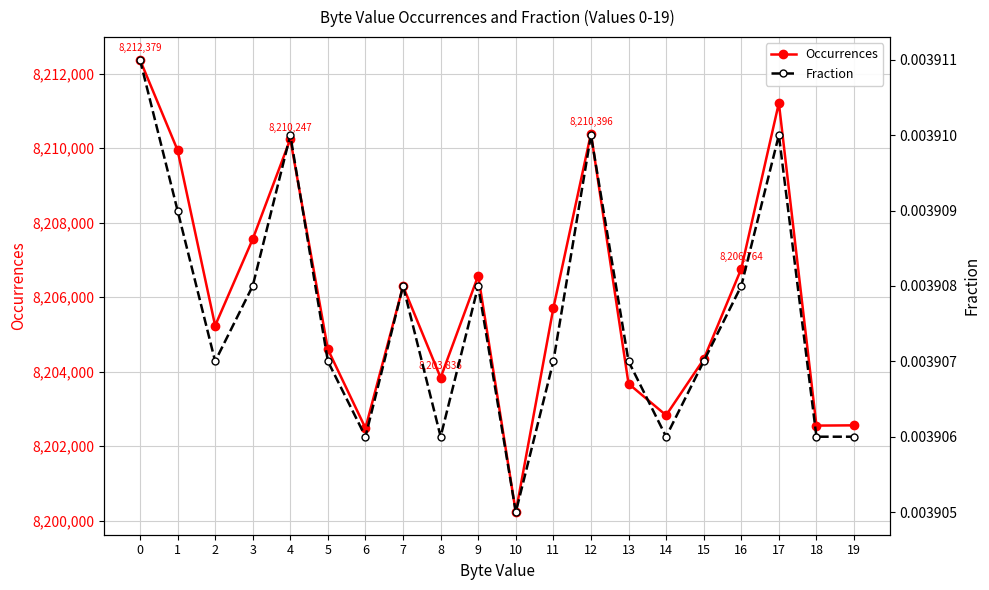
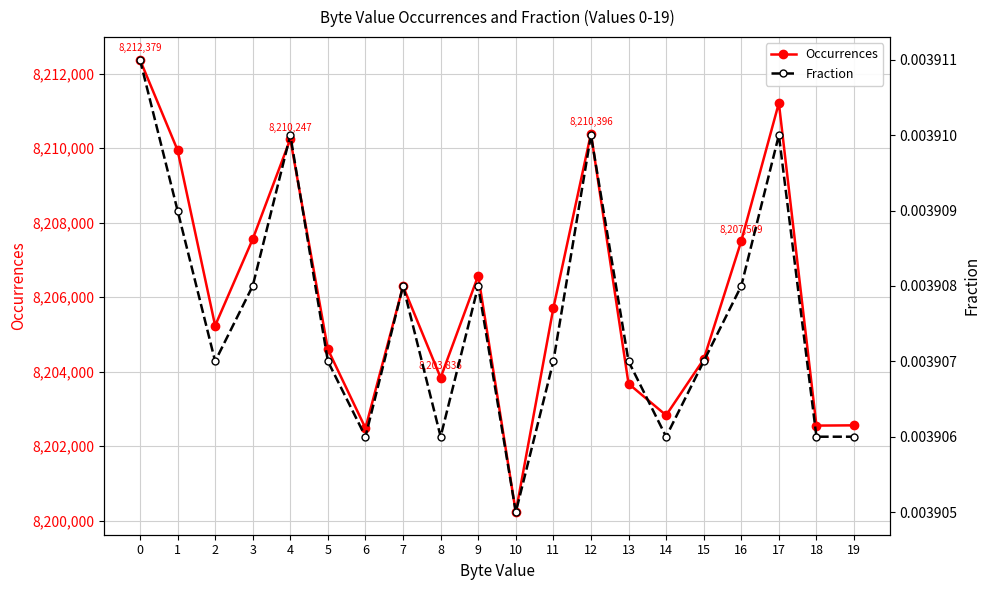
Occurrences, 16: 8,206,764 -> 8,207,509
